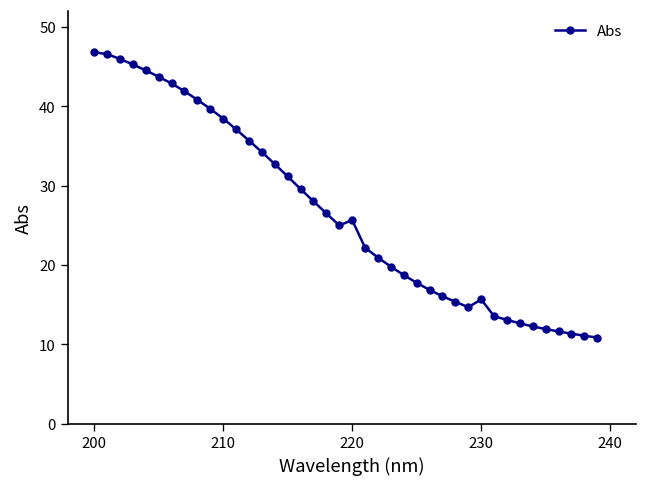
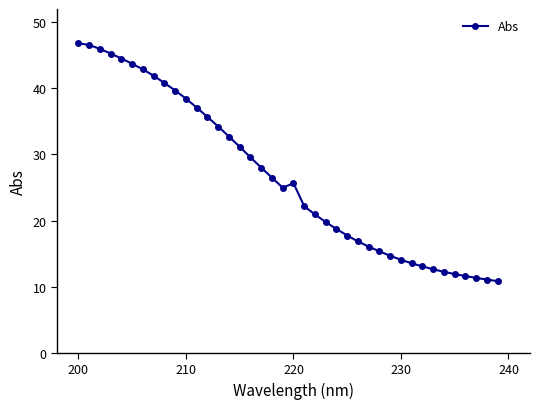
230: 16 -> 14
